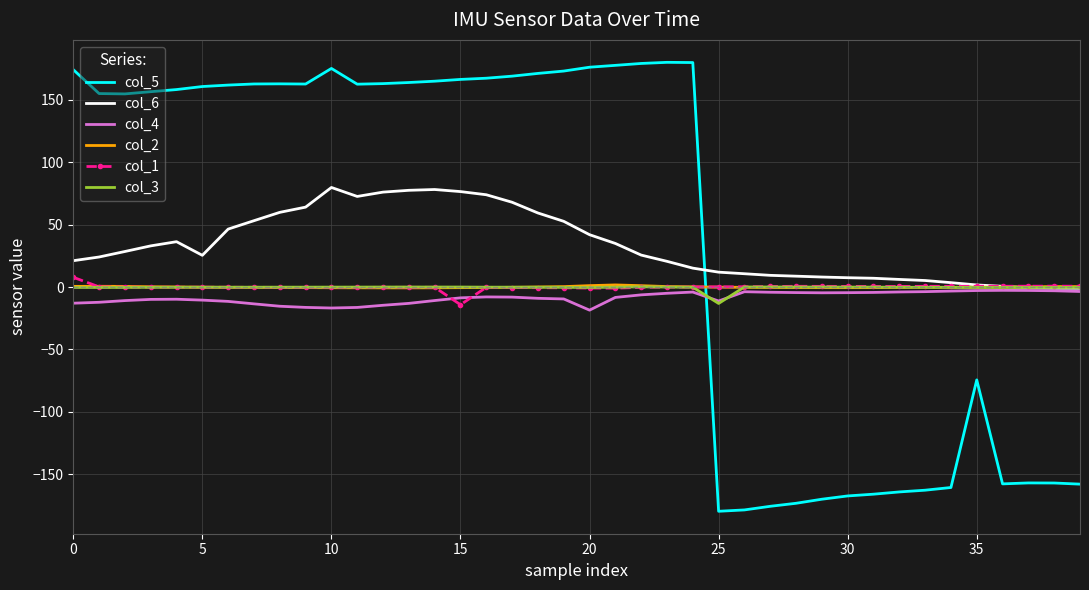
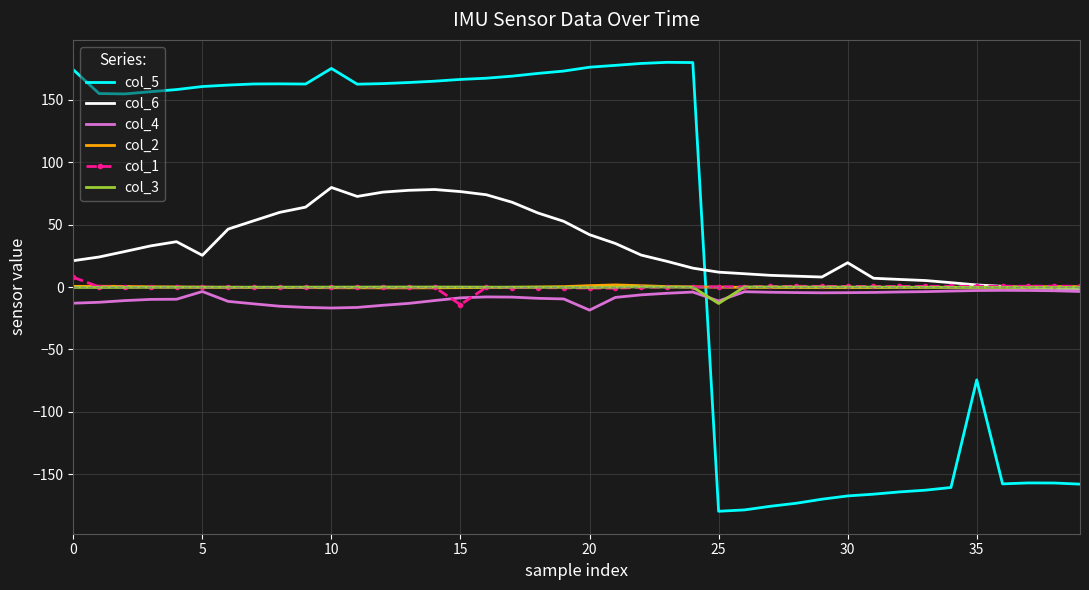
col_4, 5: -11 -> -4
col_6, 30: 7 -> 19
